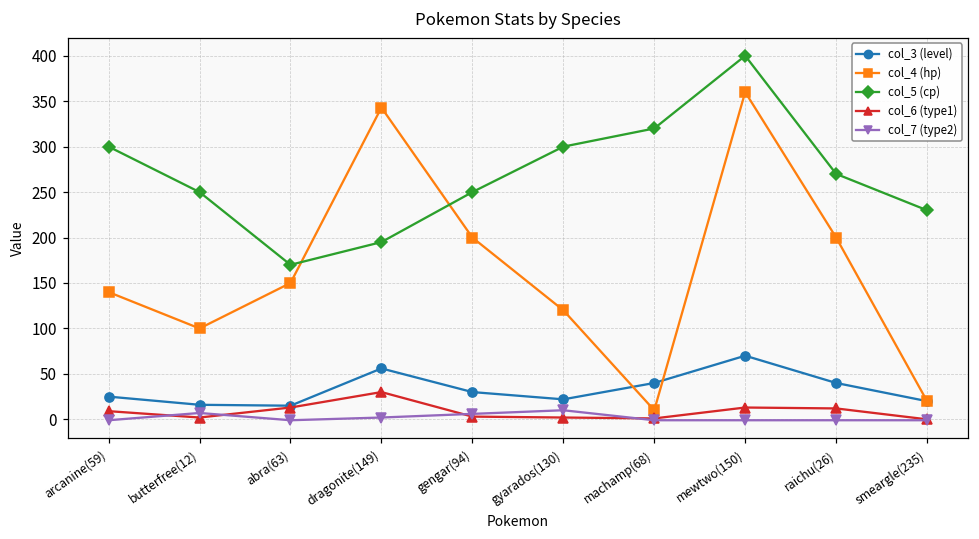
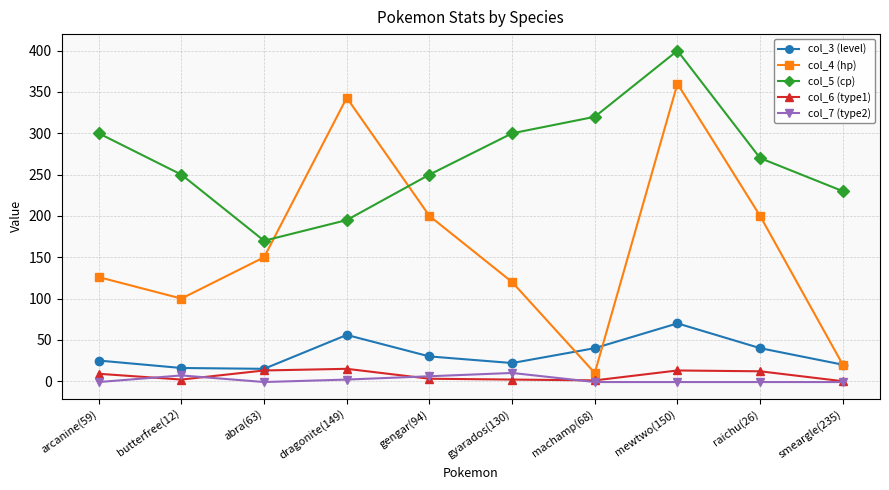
col_4 (hp), arcanine(59): 140 -> 130
col_6 (type1), dragonite(149): 30 -> 20
